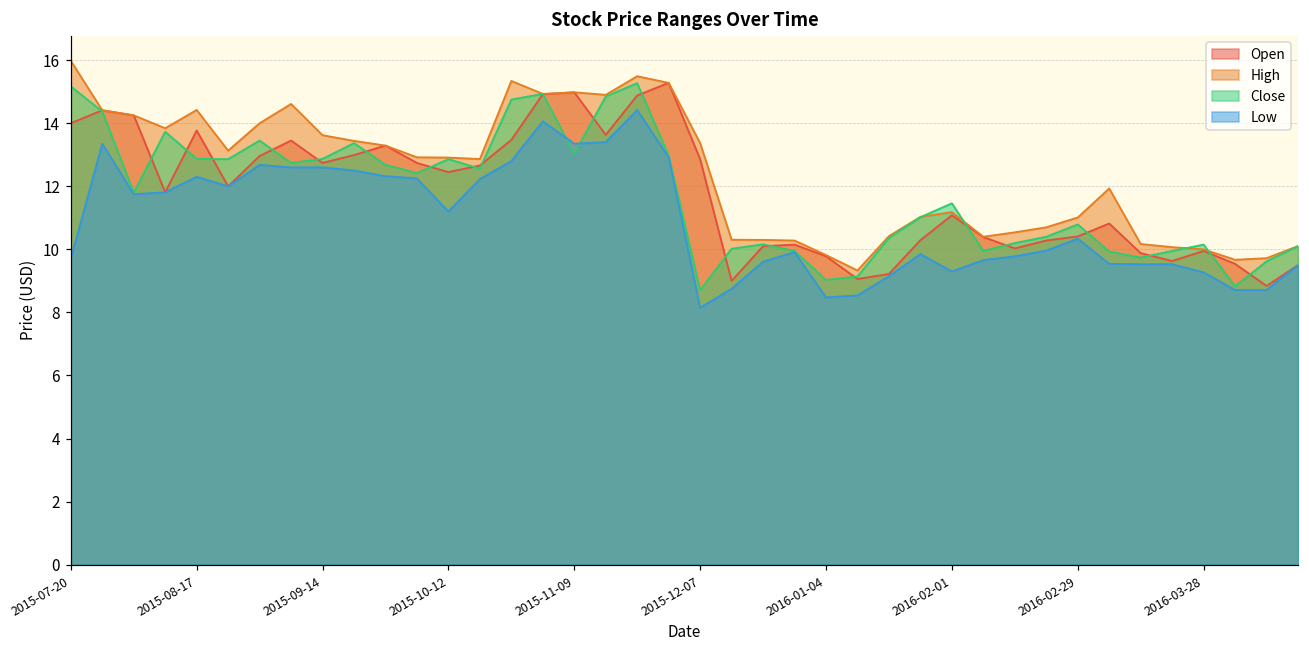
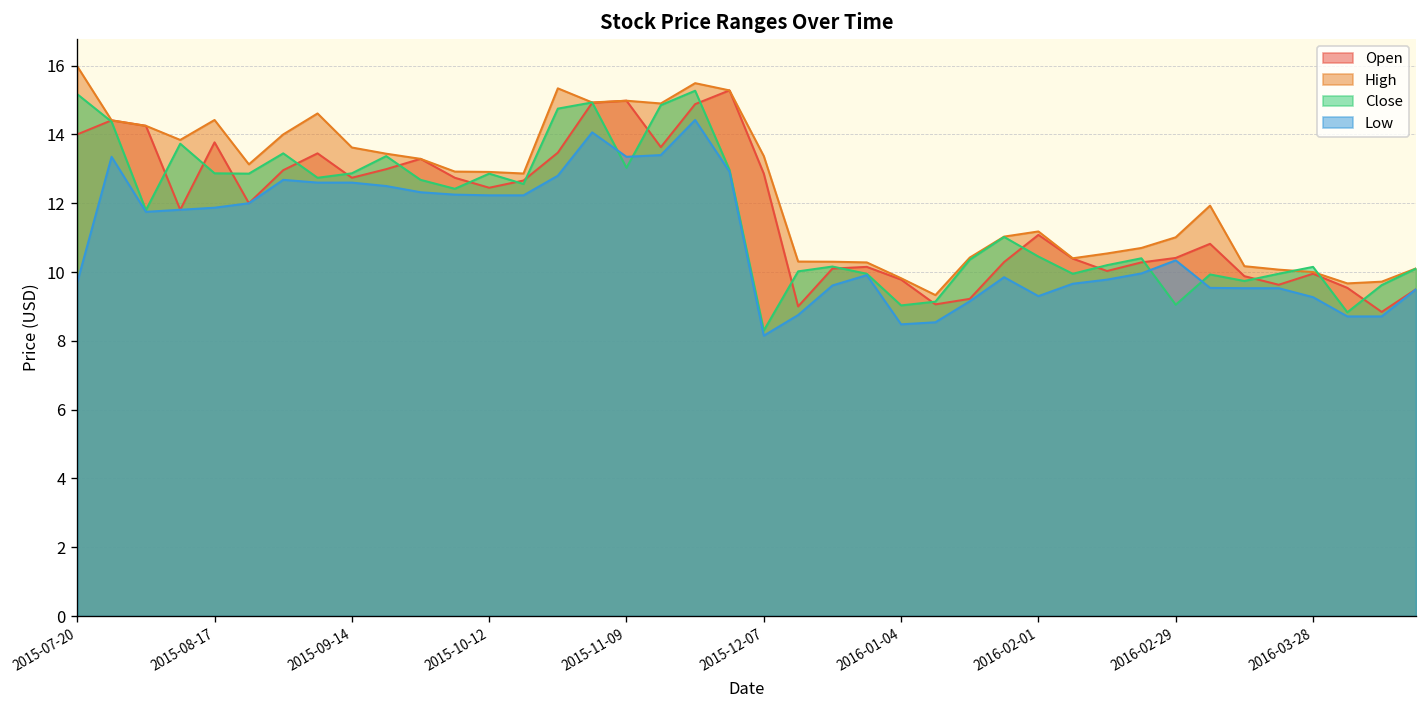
Low, 2015-08-17: 12.3 -> 11.9
Low, 2015-10-12: 11.2 -> 12.2
Close, 2015-12-07: 8.7 -> 8.3
Close, 2016-02-01: 11.5 -> 10.5
Close, 2016-02-29: 10.8 -> 9.1
